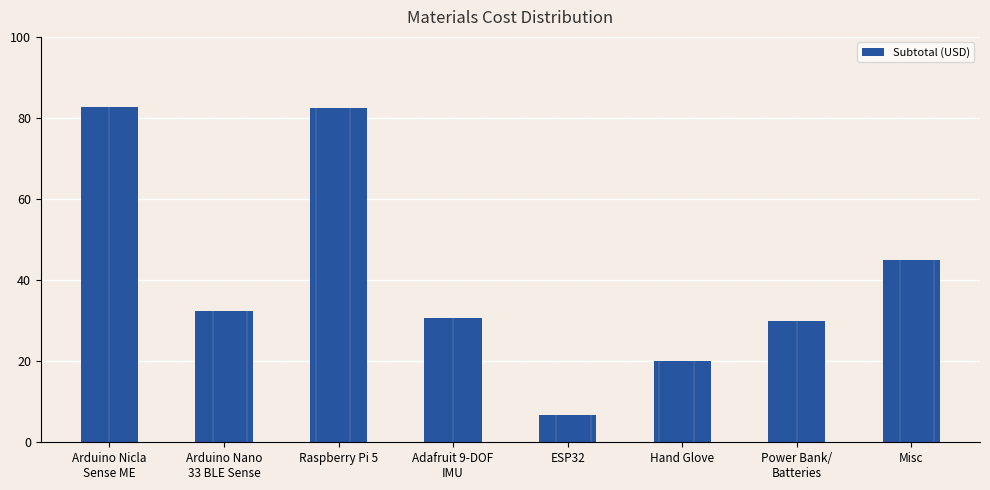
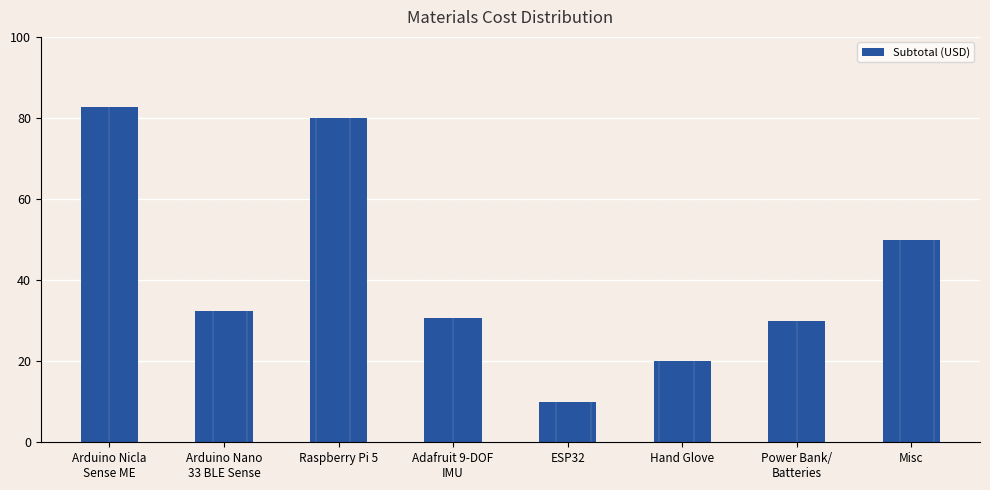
Raspberry Pi 5: 82 -> 80
ESP32: 7 -> 10
Misc: 45 -> 50
